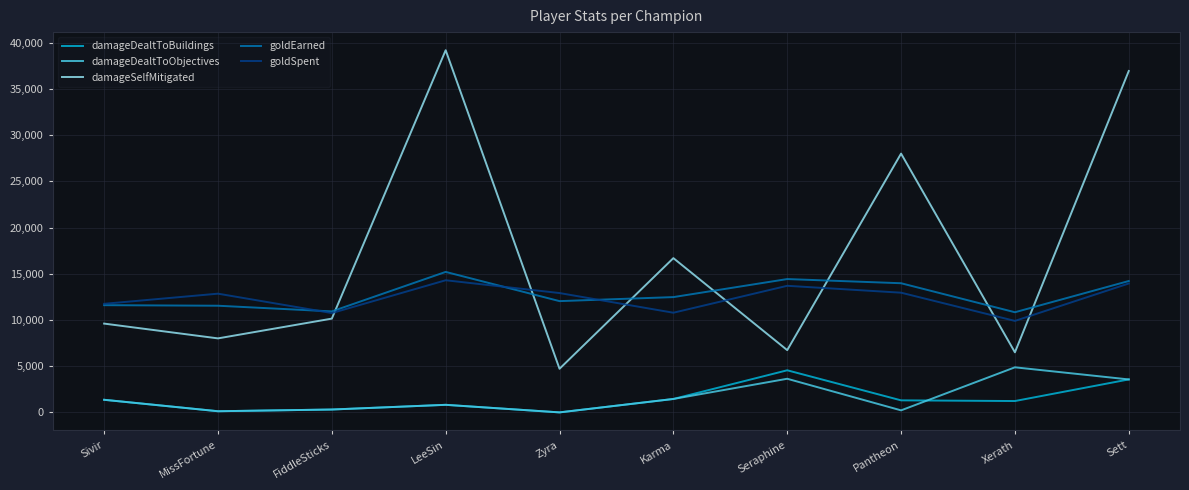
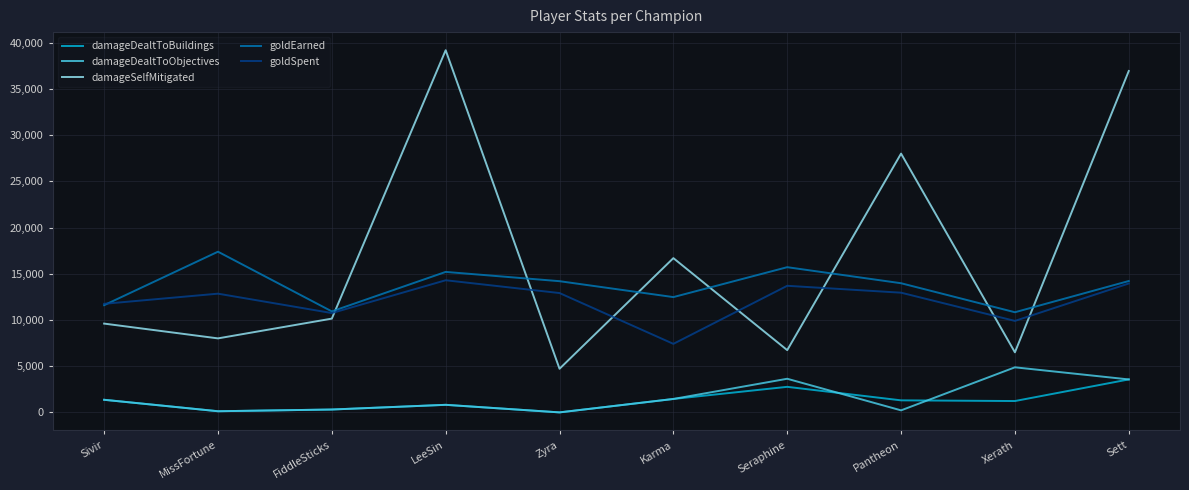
goldEarned, MissFortune: 12,000 -> 17,000
goldEarned, Zyra: 12,000 -> 14,000
goldSpent, Karma: 11,000 -> 7,000
damageDealtToBuildings, Seraphine: 5,000 -> 3,000
goldEarned, Seraphine: 14,000 -> 16,000
